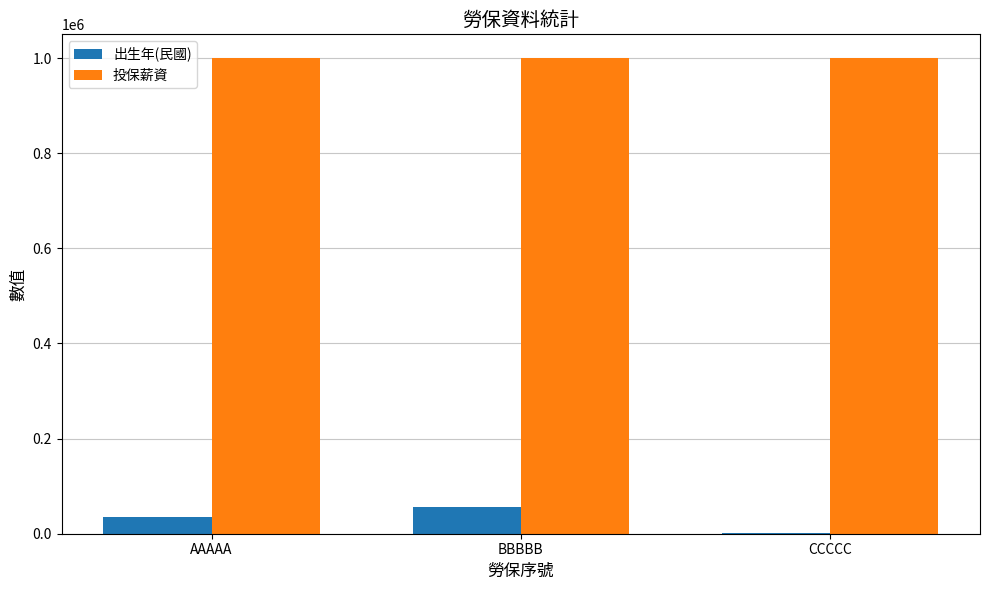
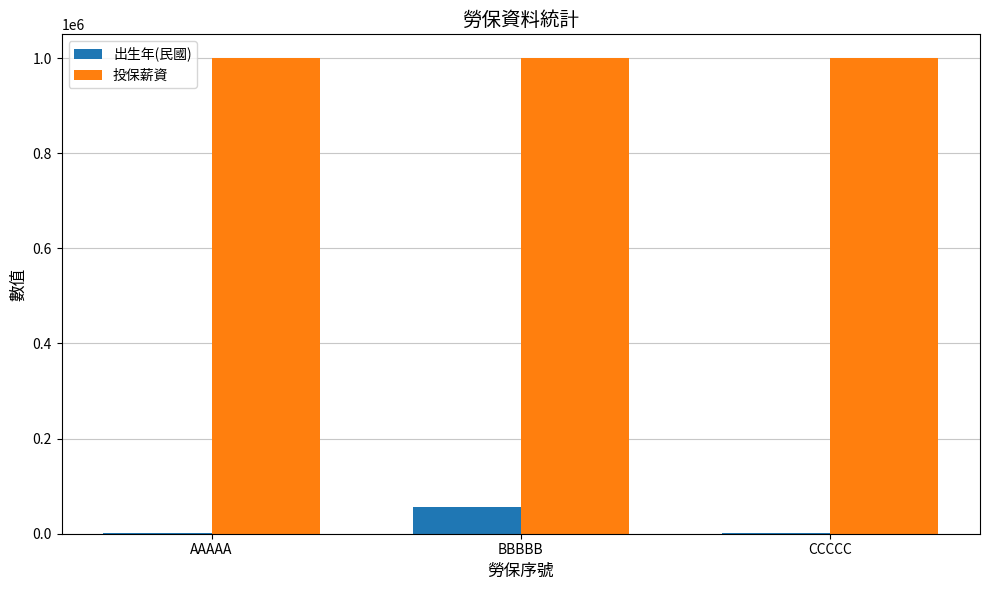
出生年(民國), AAAAA: 30000 -> 0
